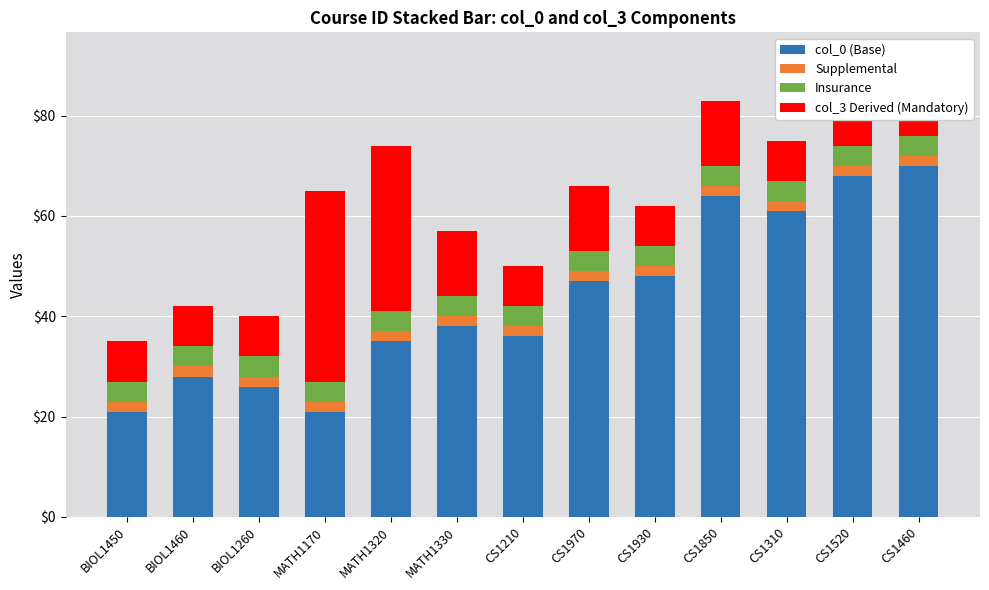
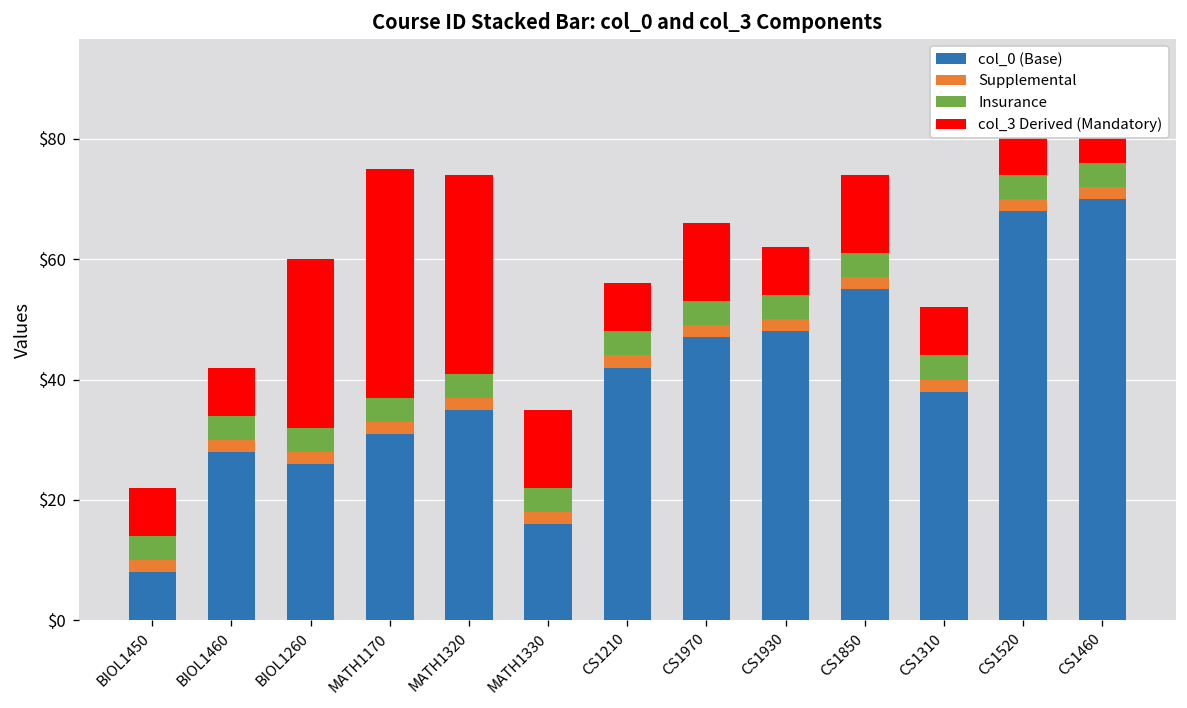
col_0 (Base), BIOL1450: $21 -> $8
col_3 Derived (Mandatory), BIOL1260: $8 -> $28
col_0 (Base), MATH1170: $21 -> $31
col_0 (Base), MATH1330: $38 -> $16
col_0 (Base), CS1210: $36 -> $42
col_0 (Base), CS1850: $64 -> $55
col_0 (Base), CS1310: $61 -> $38
